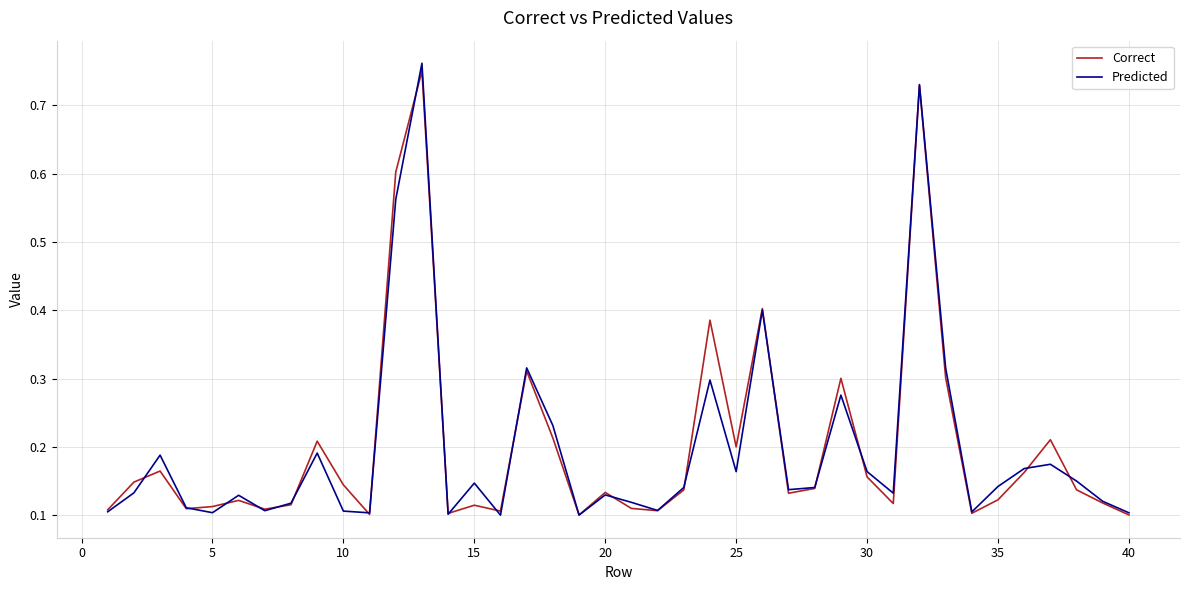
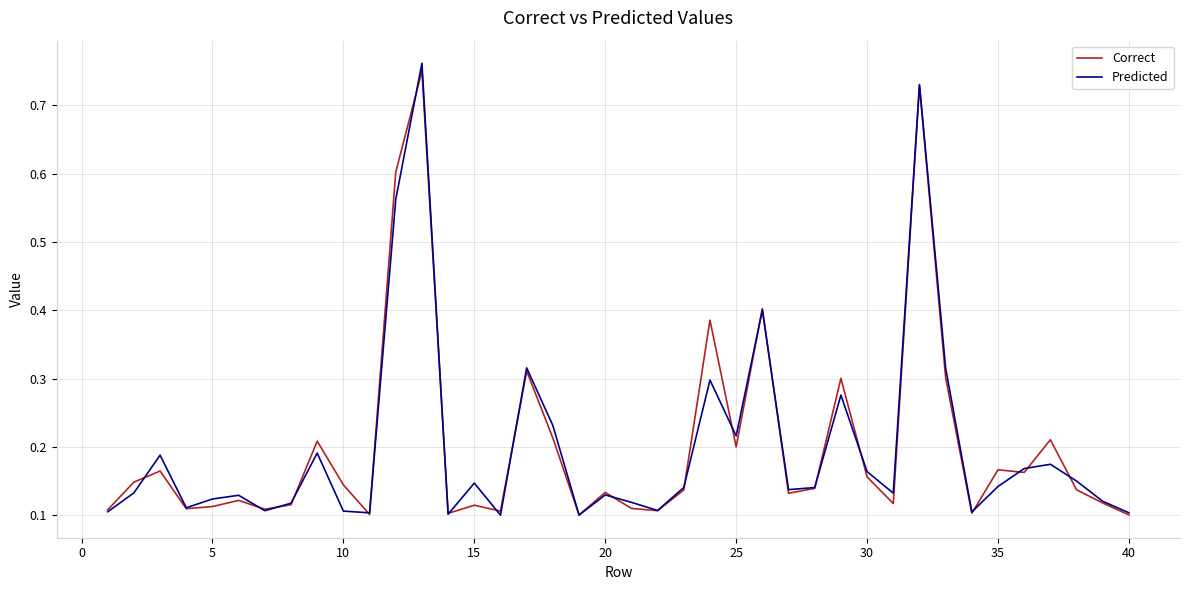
Predicted, 5: 0.10 -> 0.12
Predicted, 25: 0.16 -> 0.22
Correct, 35: 0.12 -> 0.17
